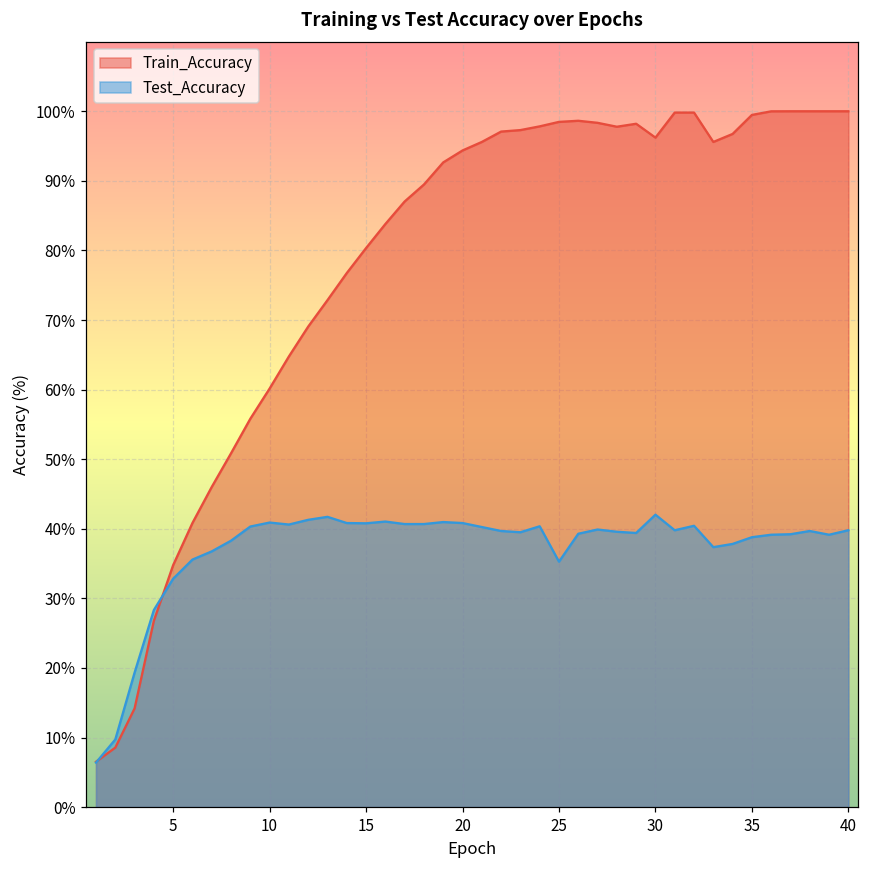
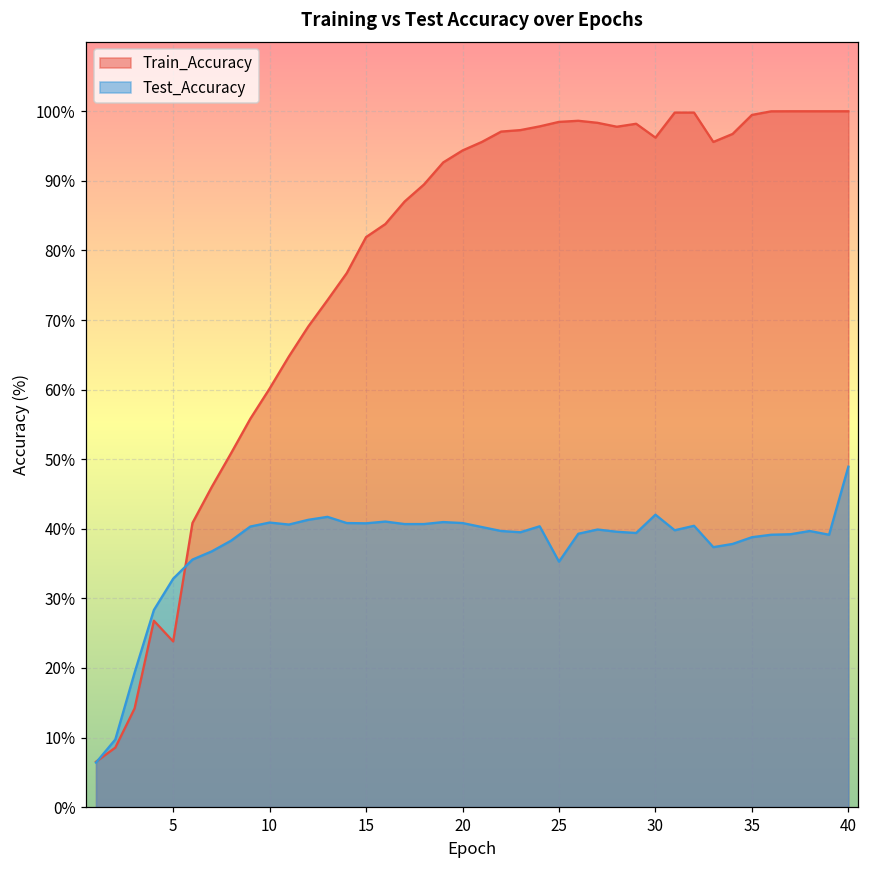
Train_Accuracy, 5: 35% -> 24%
Train_Accuracy, 15: 80% -> 82%
Test_Accuracy, 40: 40% -> 49%
